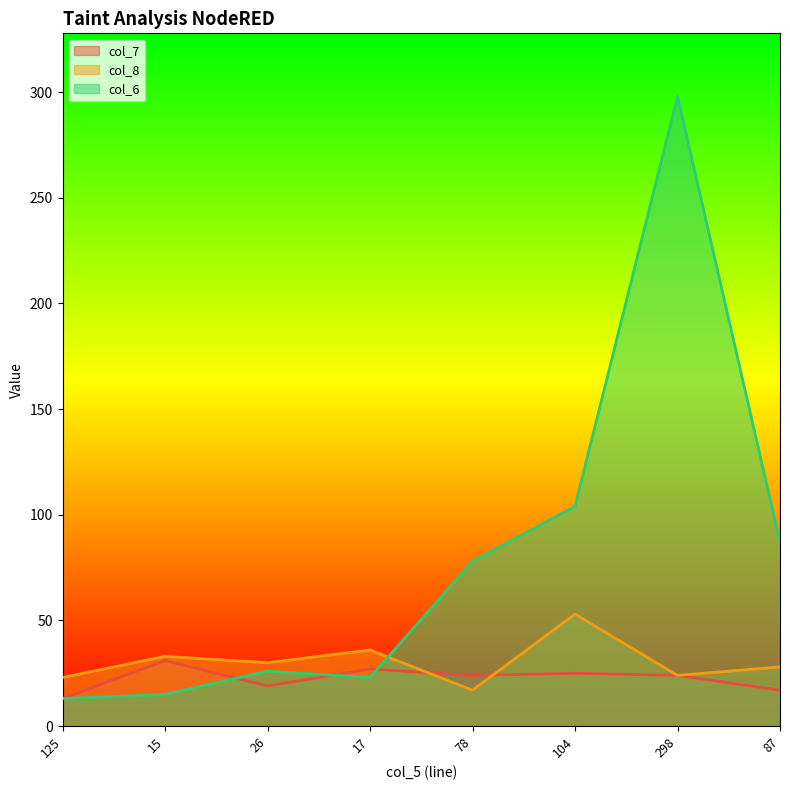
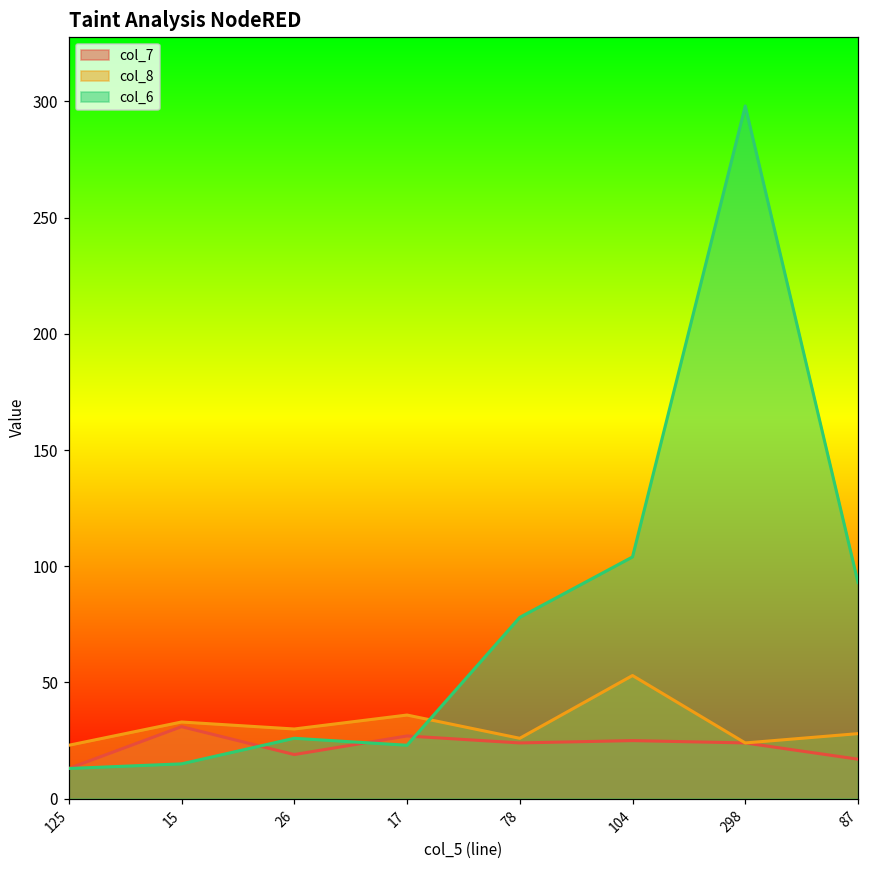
col_8, 78: 17 -> 26
col_6, 87: 87 -> 93
